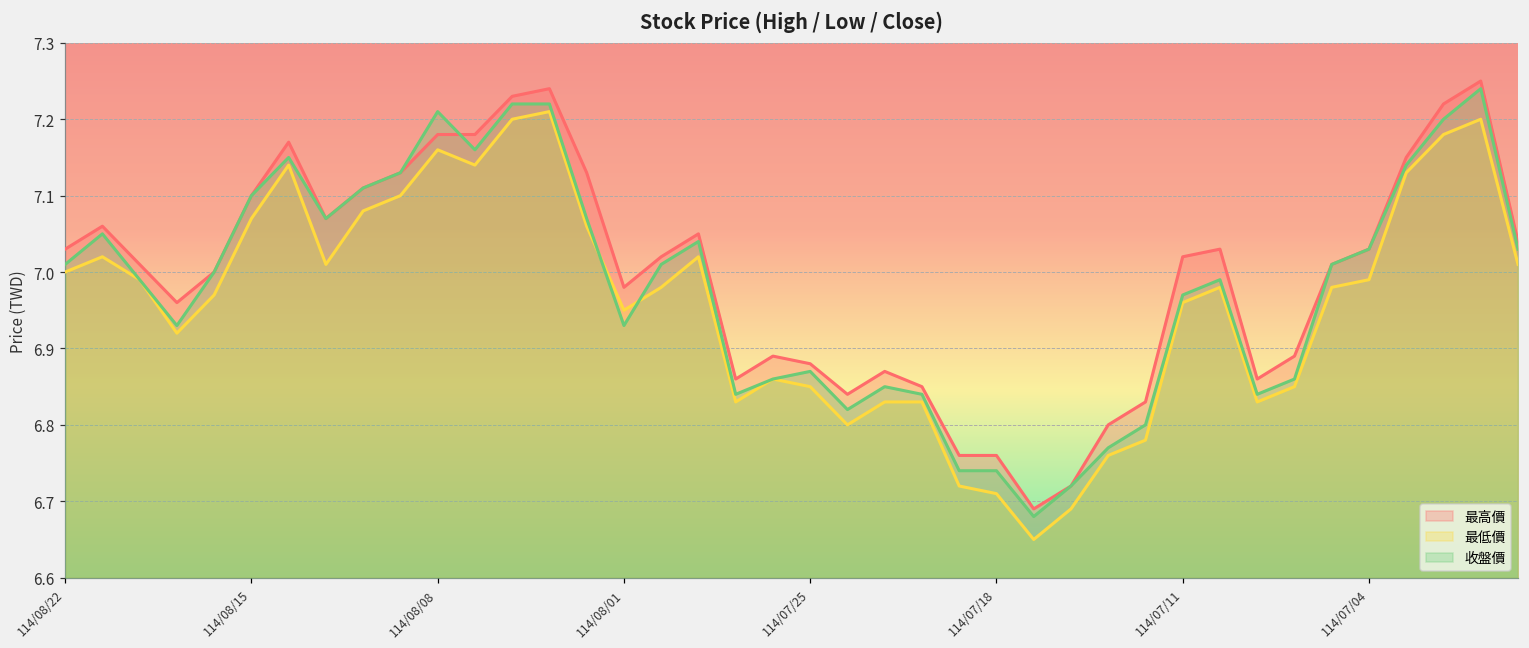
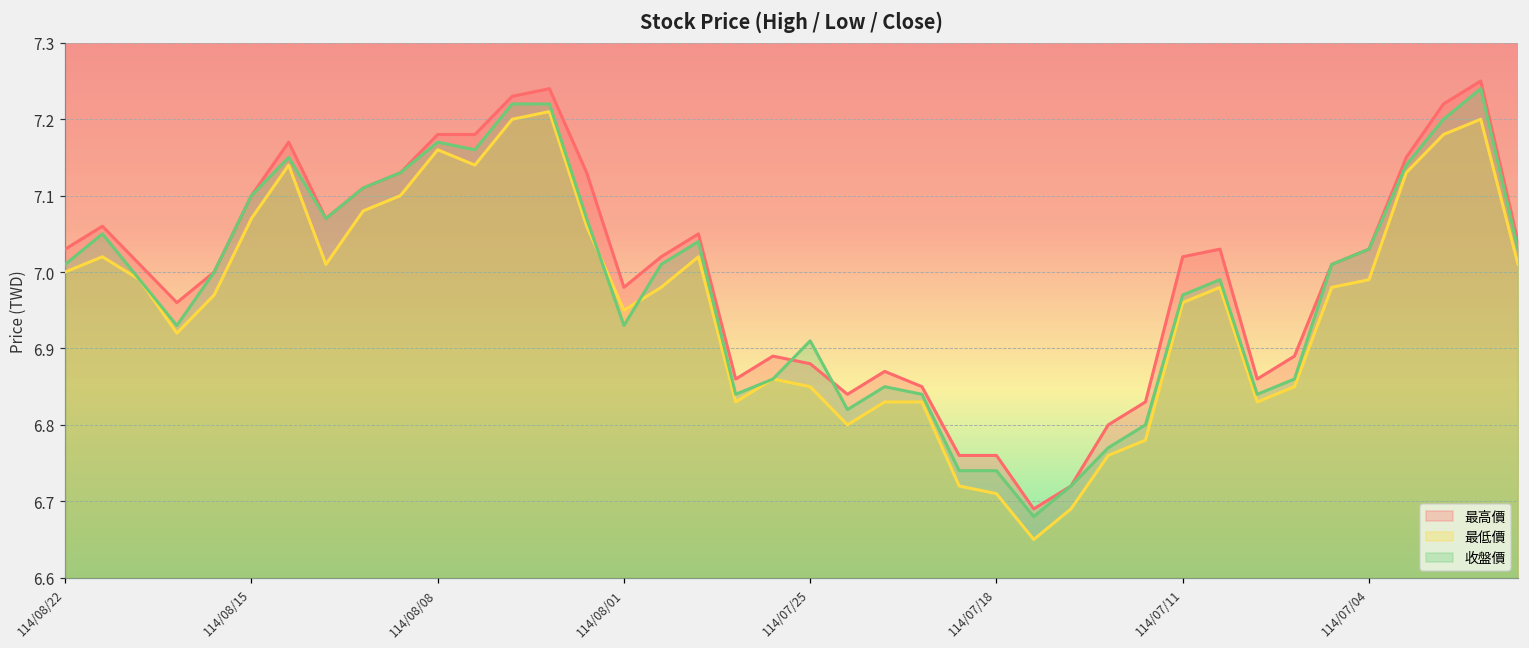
收盤價, 114/08/08: 7.21 -> 7.17
收盤價, 114/07/25: 6.87 -> 6.91
